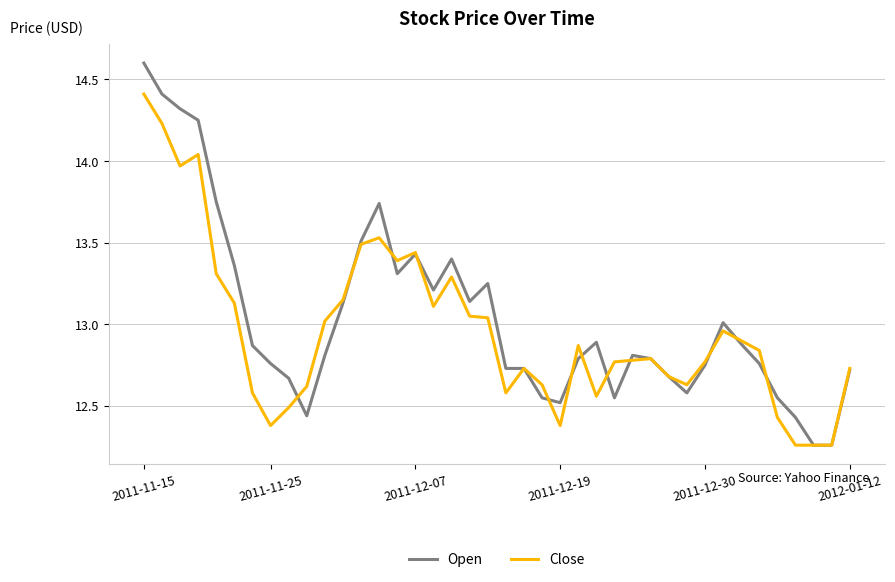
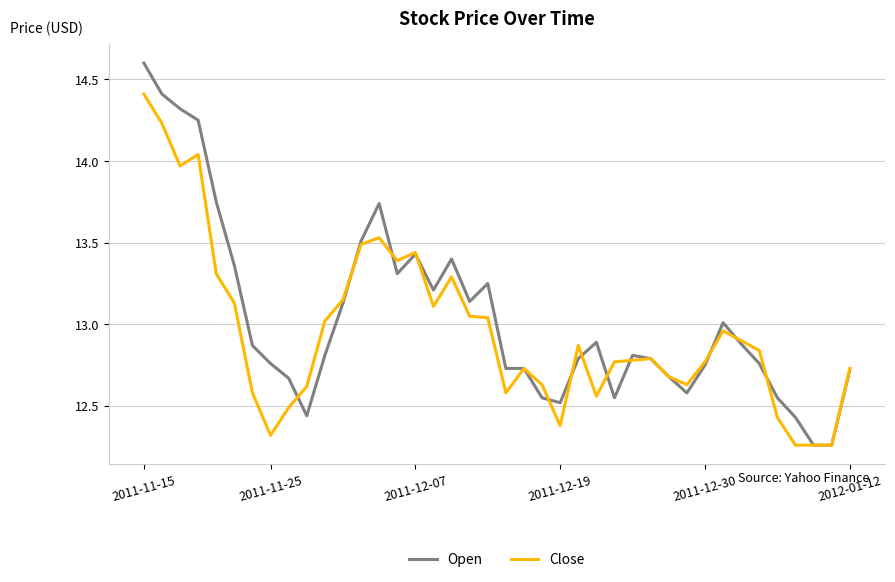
Close, 2011-11-25: 12.38 -> 12.32
